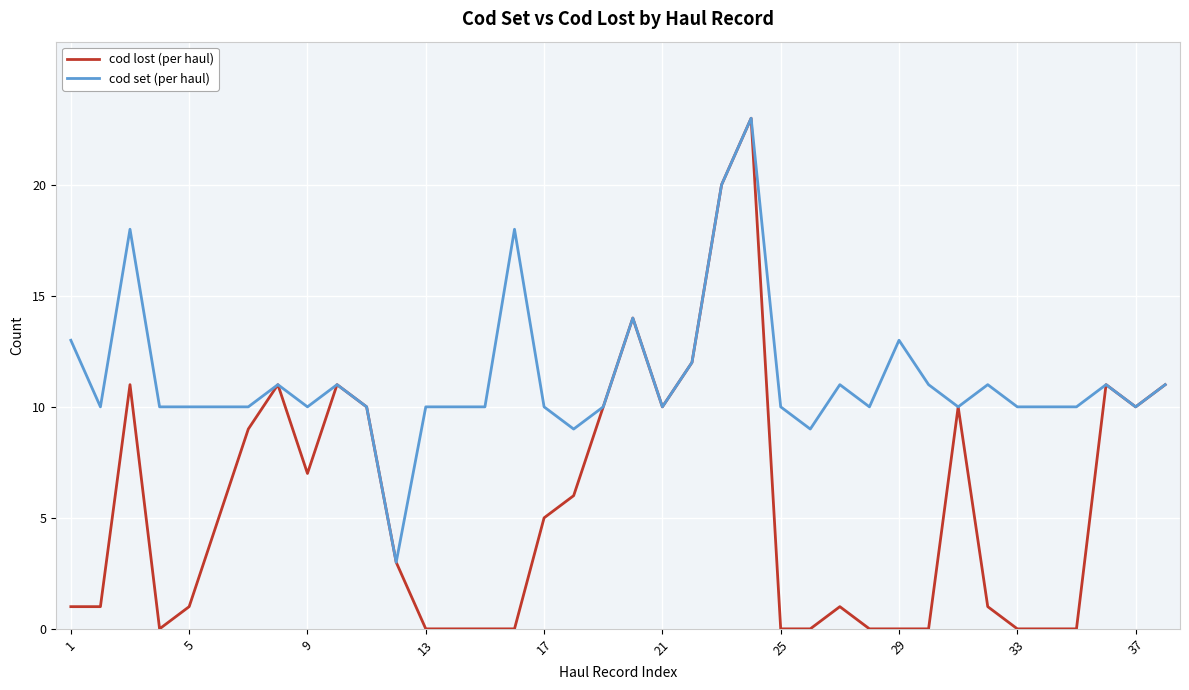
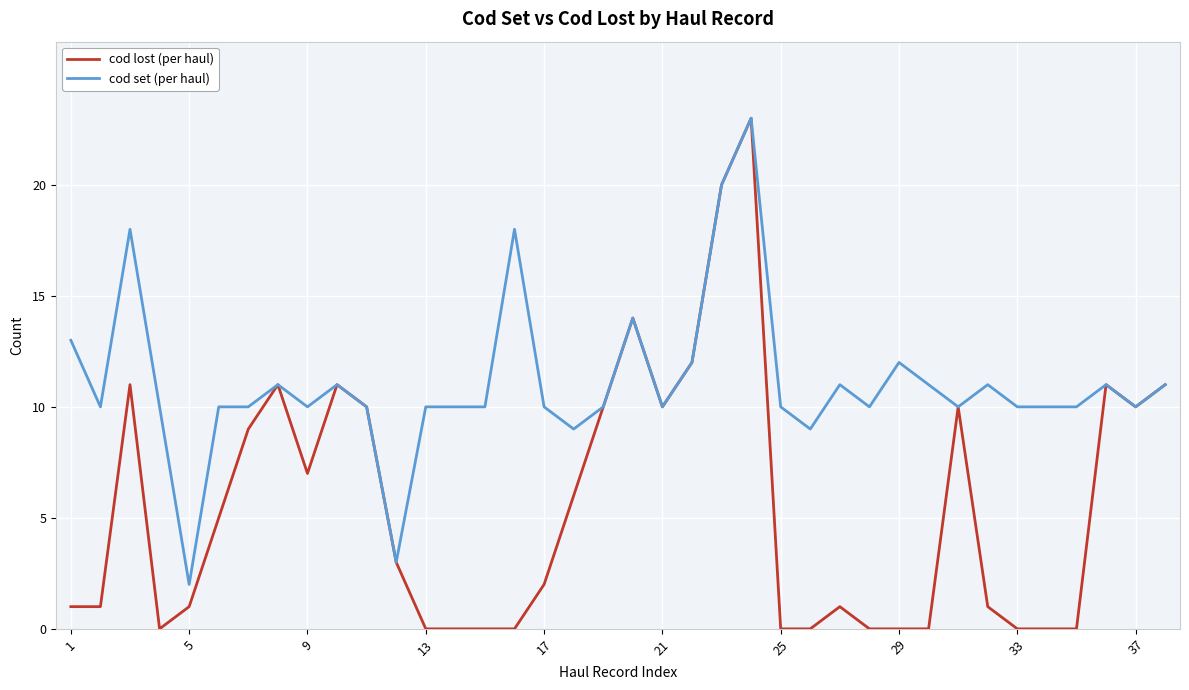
cod set (per haul), 5: 10 -> 2
cod lost (per haul), 17: 5 -> 2
cod set (per haul), 29: 13 -> 12
